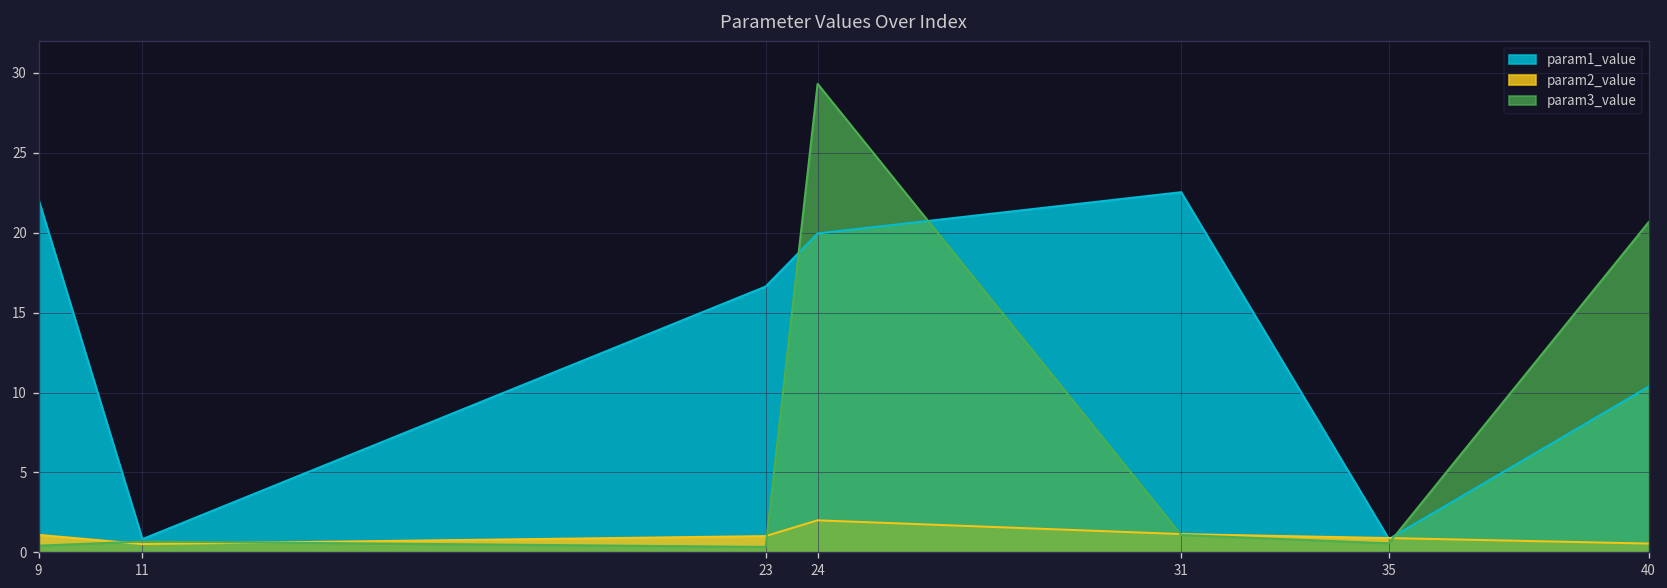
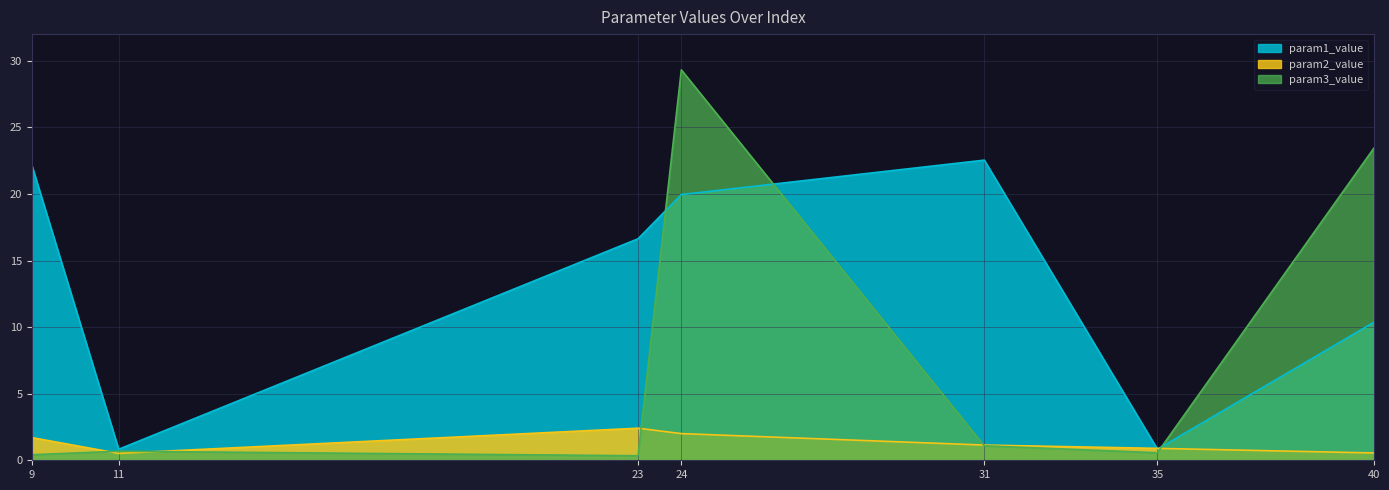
param2_value, 9: 1.1 -> 1.7
param2_value, 23: 1.0 -> 2.4
param3_value, 40: 20.7 -> 23.4
